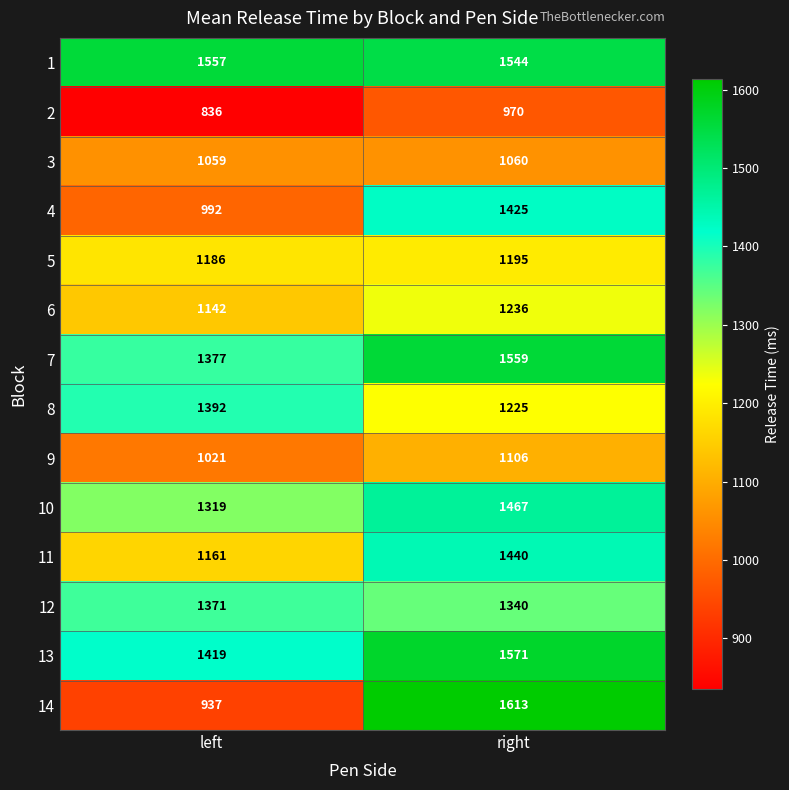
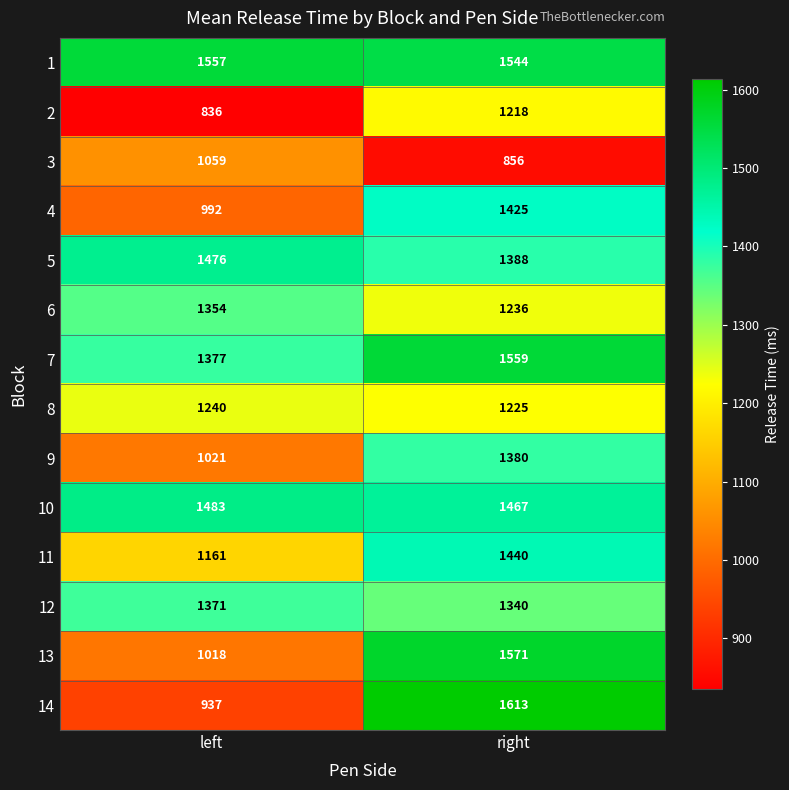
2, right: 970 -> 1218
3, right: 1060 -> 856
5, left: 1186 -> 1476
5, right: 1195 -> 1388
6, left: 1142 -> 1354
8, left: 1392 -> 1240
9, right: 1106 -> 1380
10, left: 1319 -> 1483
13, left: 1419 -> 1018
